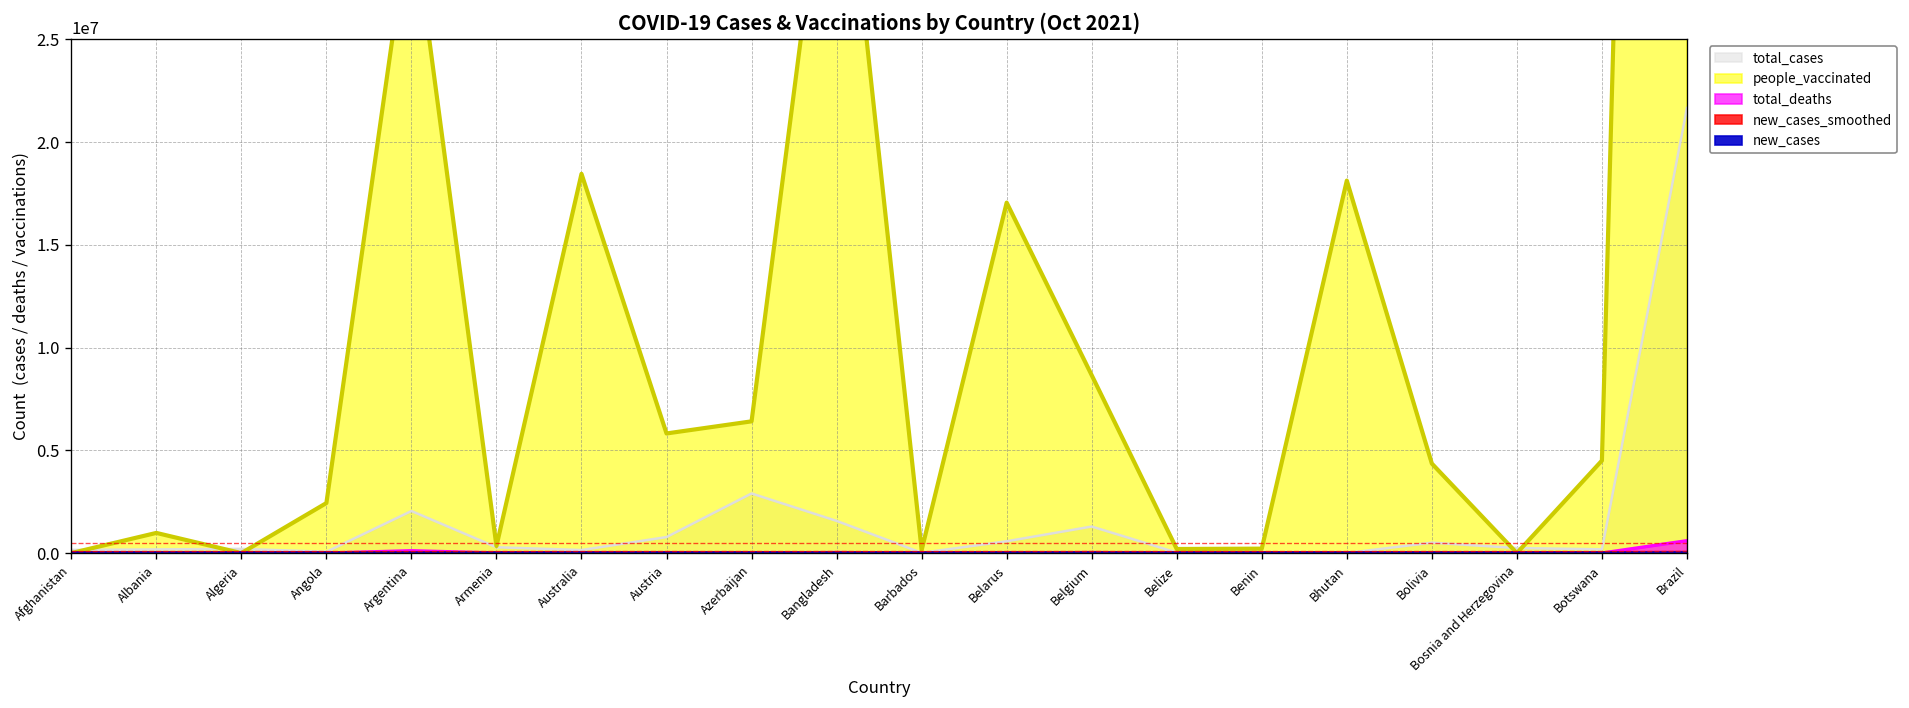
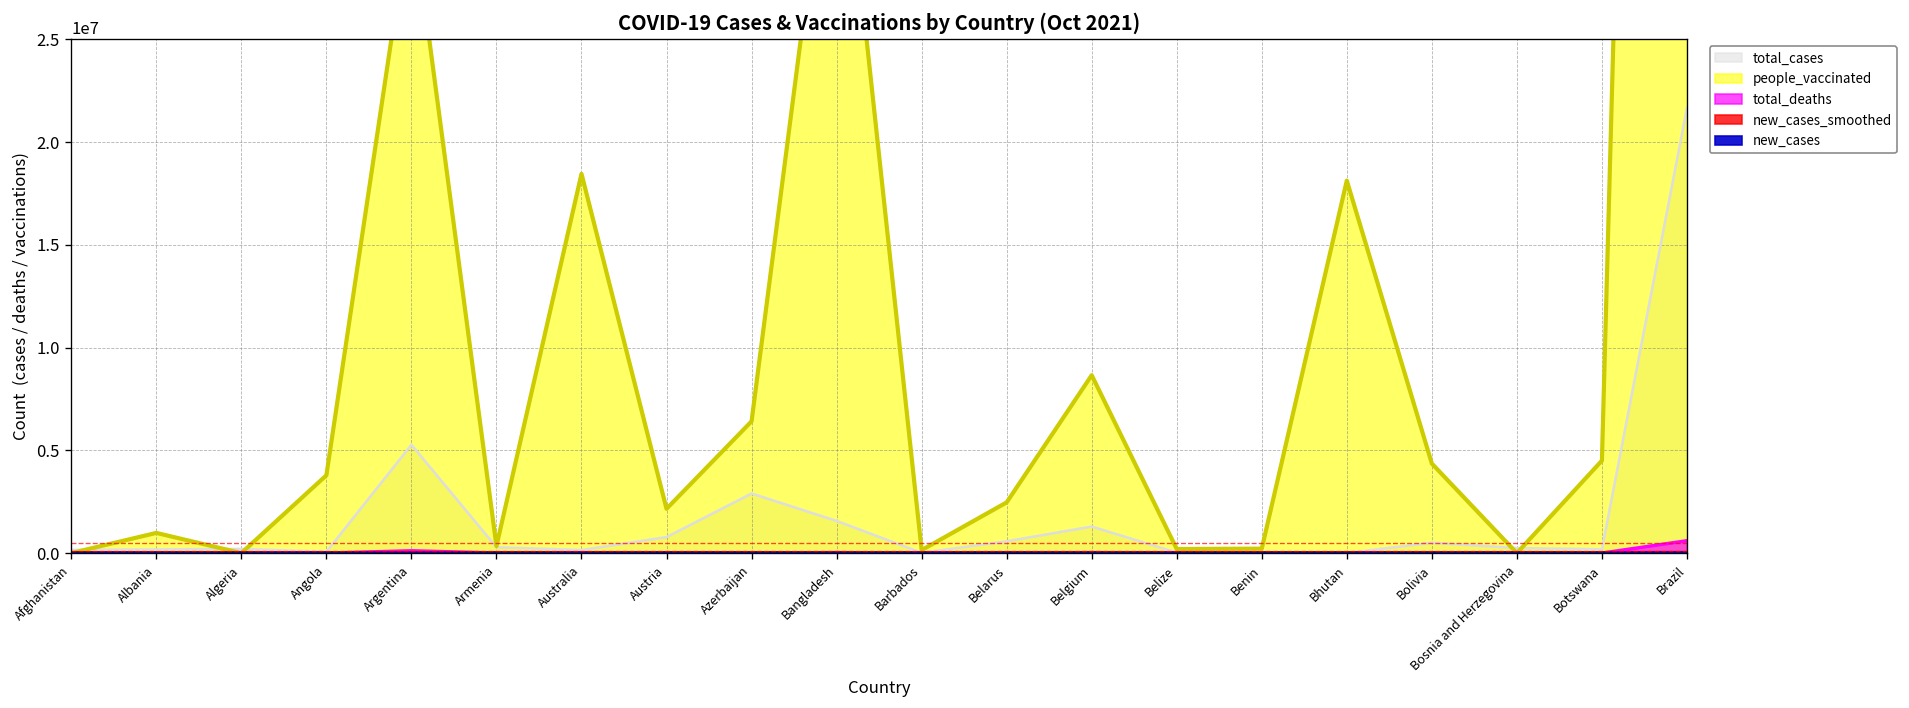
people_vaccinated, Angola: 2400000 -> 3800000
total_cases, Argentina: 2000000 -> 5300000
people_vaccinated, Austria: 5800000 -> 2200000
people_vaccinated, Belarus: 17100000 -> 2500000
